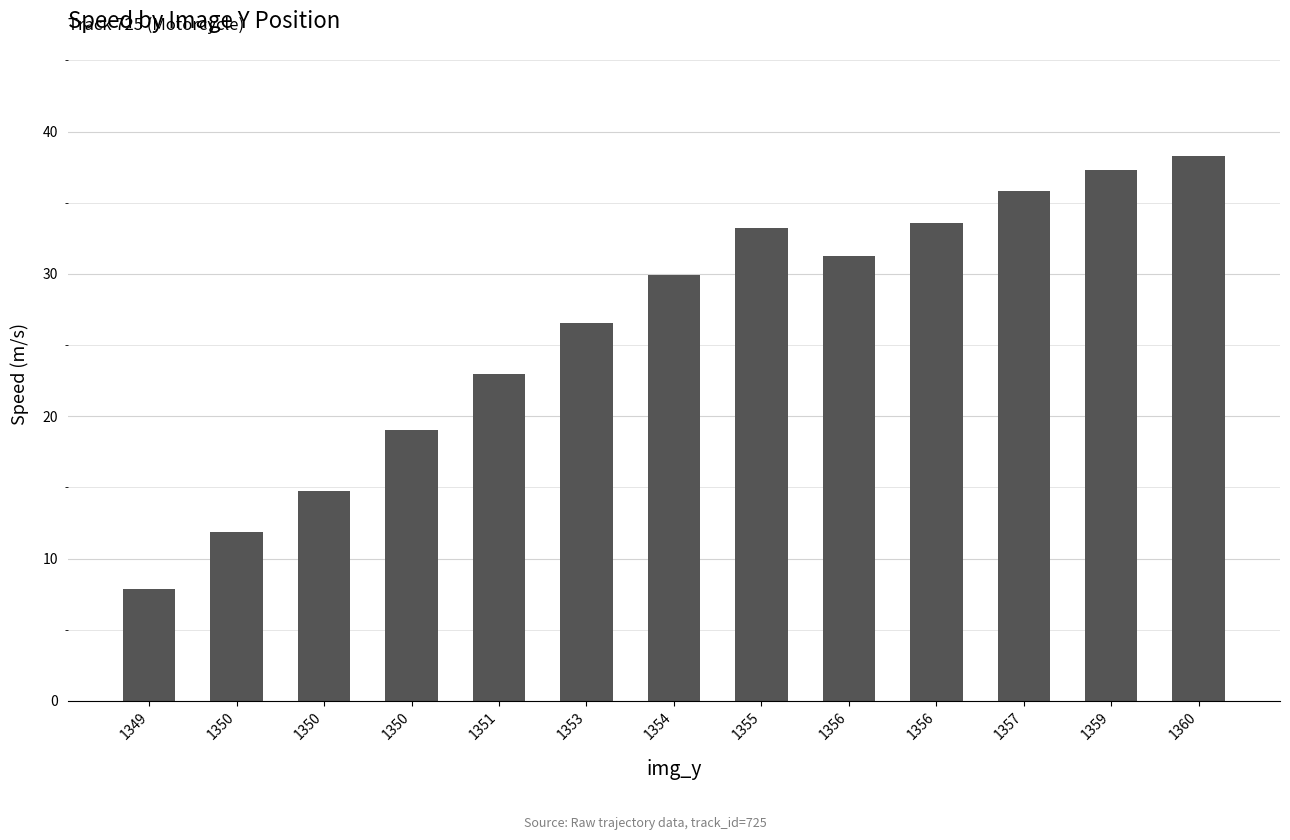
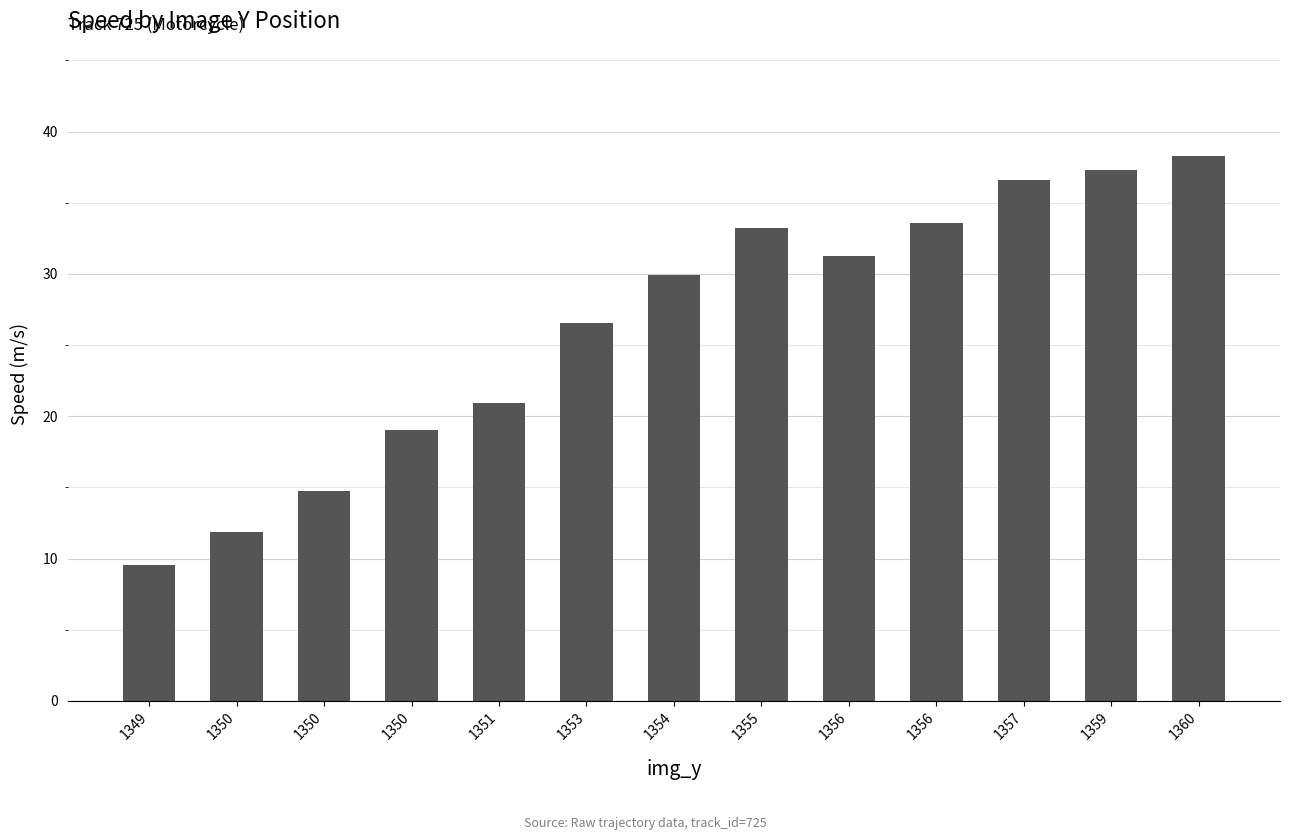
1349: 7.8 -> 9.6
1351: 23.0 -> 20.9
1357: 35.8 -> 36.6
